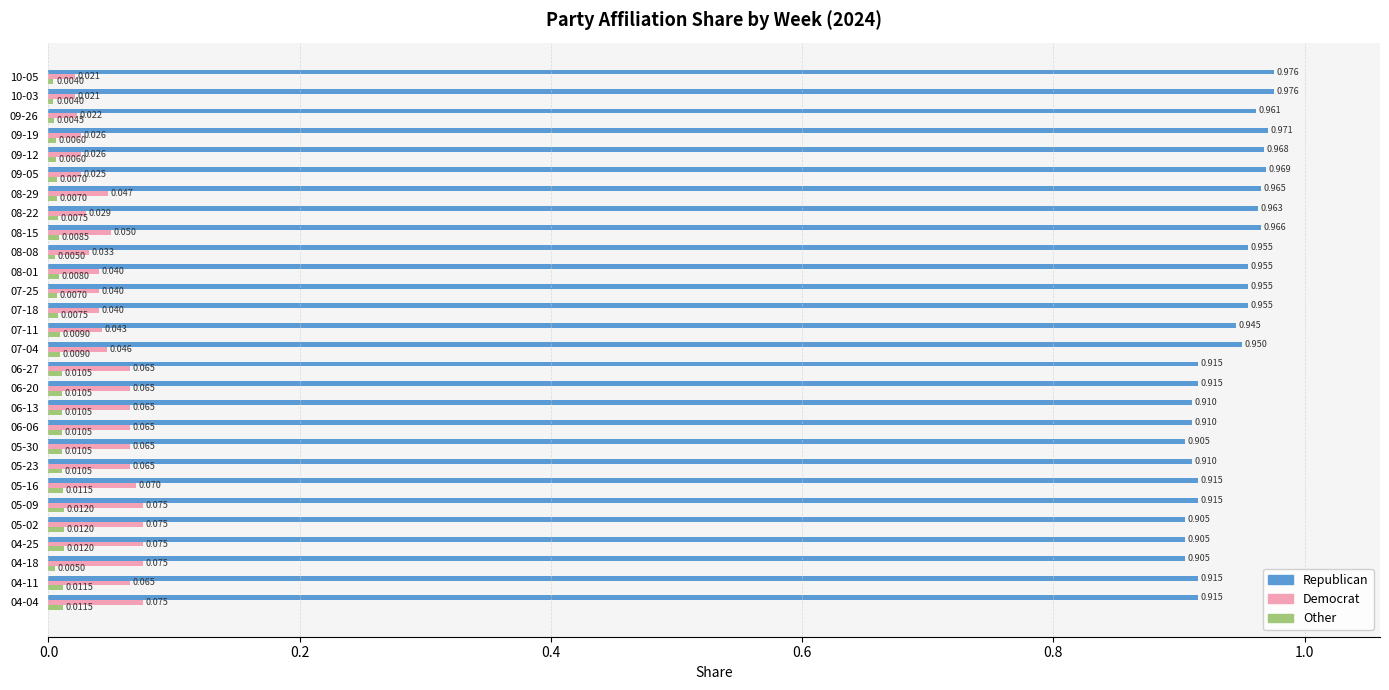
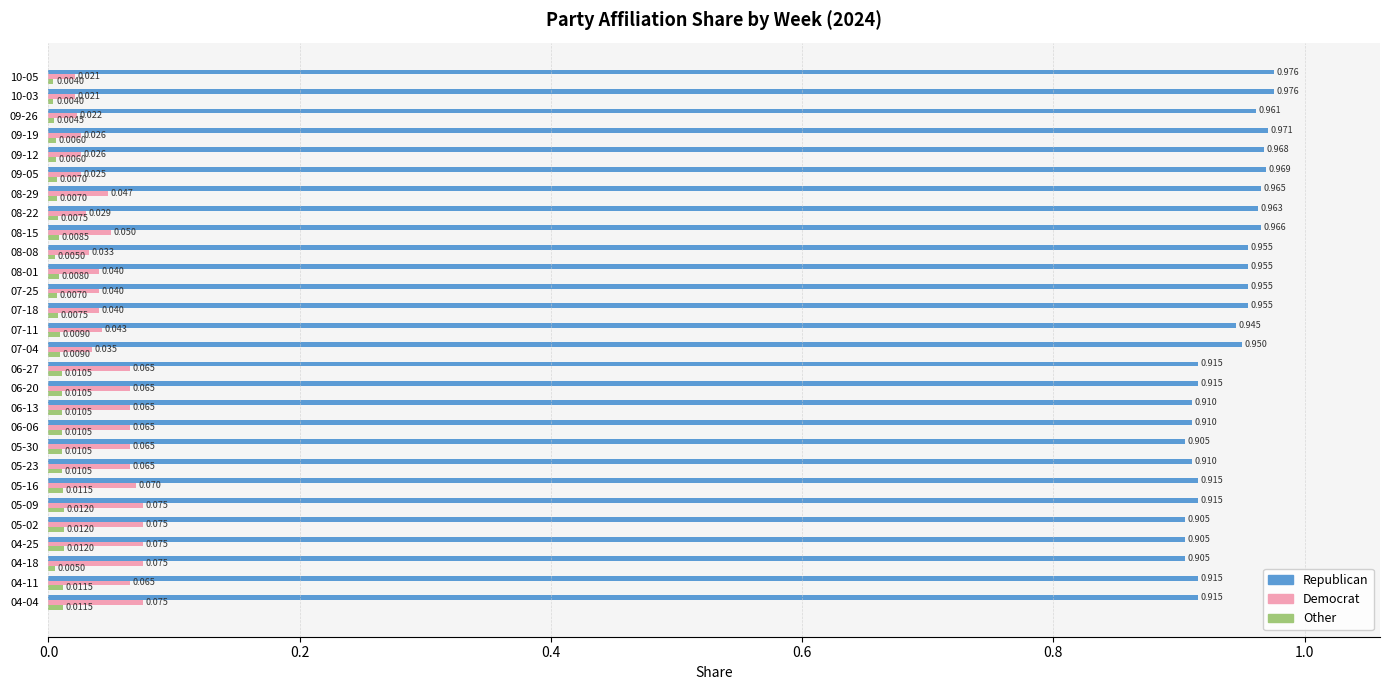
Democrat, 07-04: 0.046 -> 0.035
